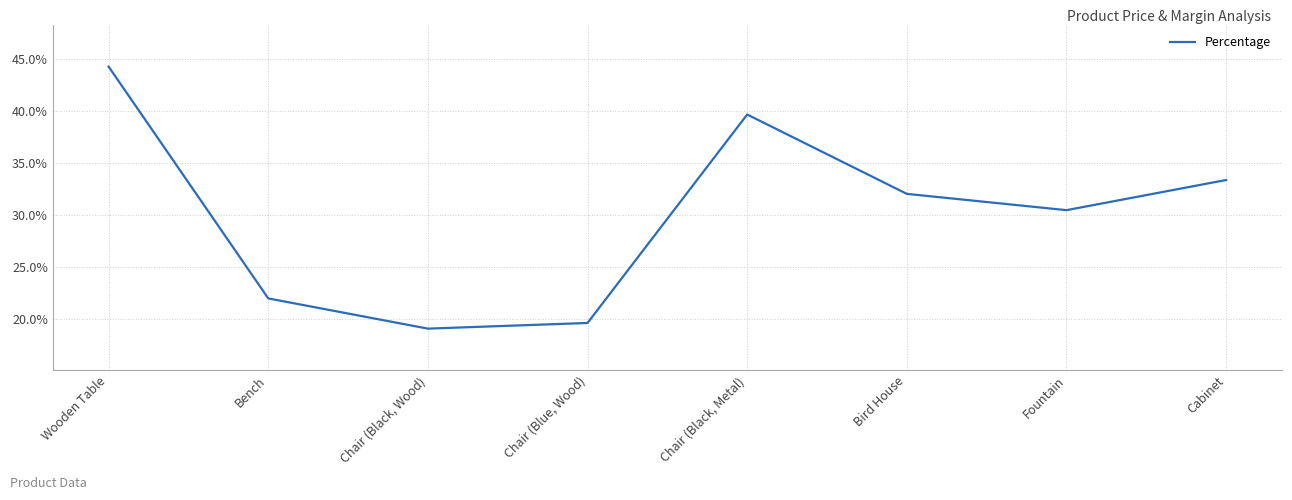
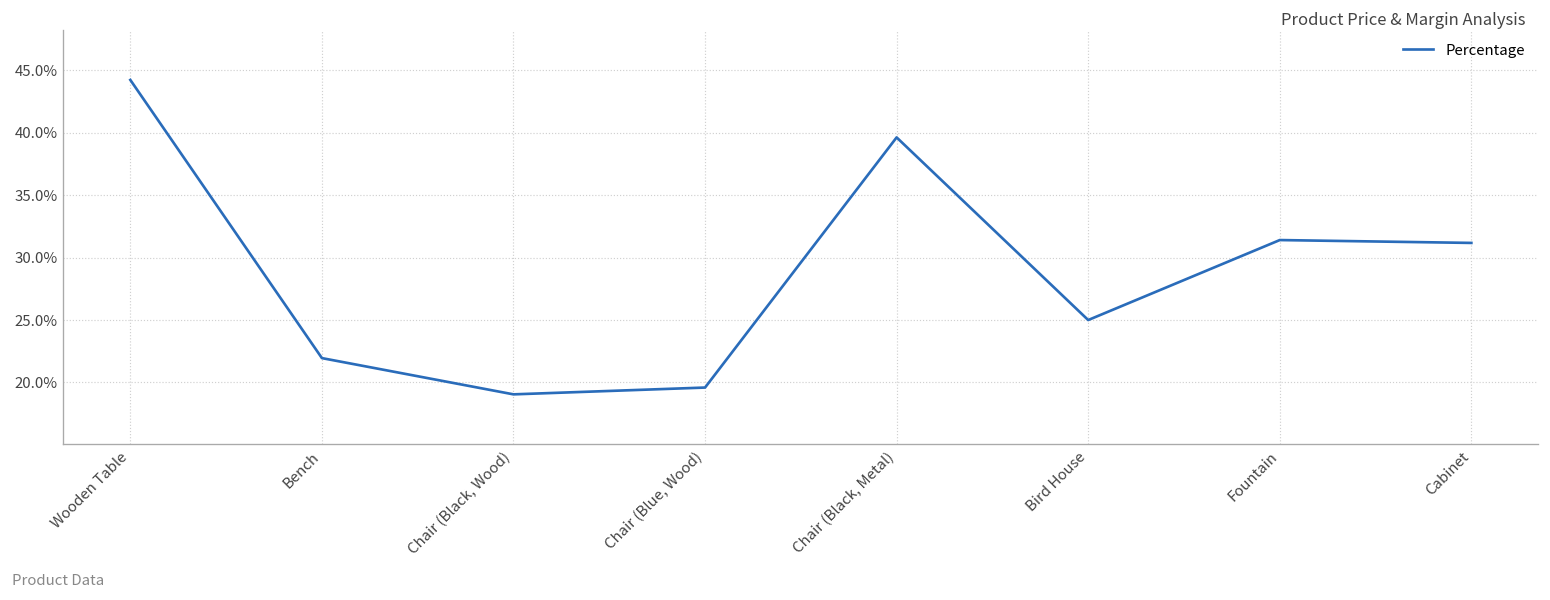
Bird House: 32.0% -> 25.0%
Fountain: 30.4% -> 31.4%
Cabinet: 33.3% -> 31.2%
